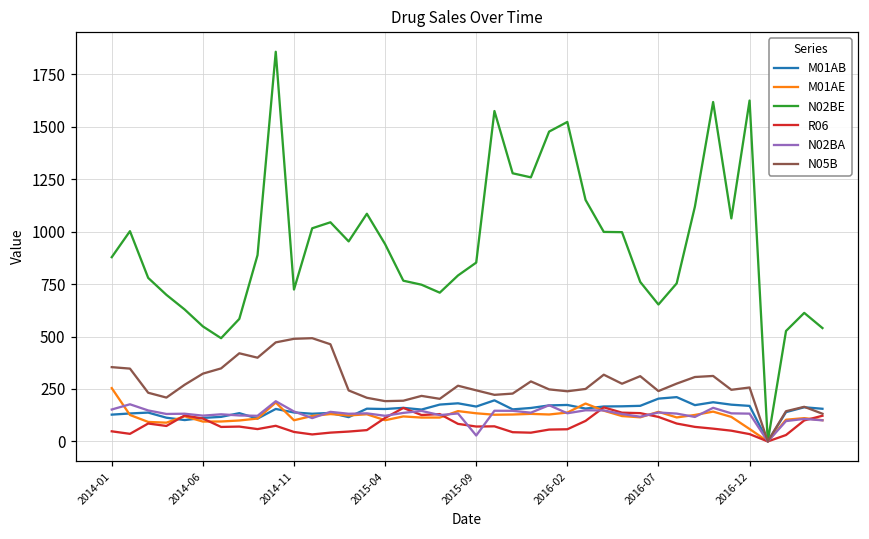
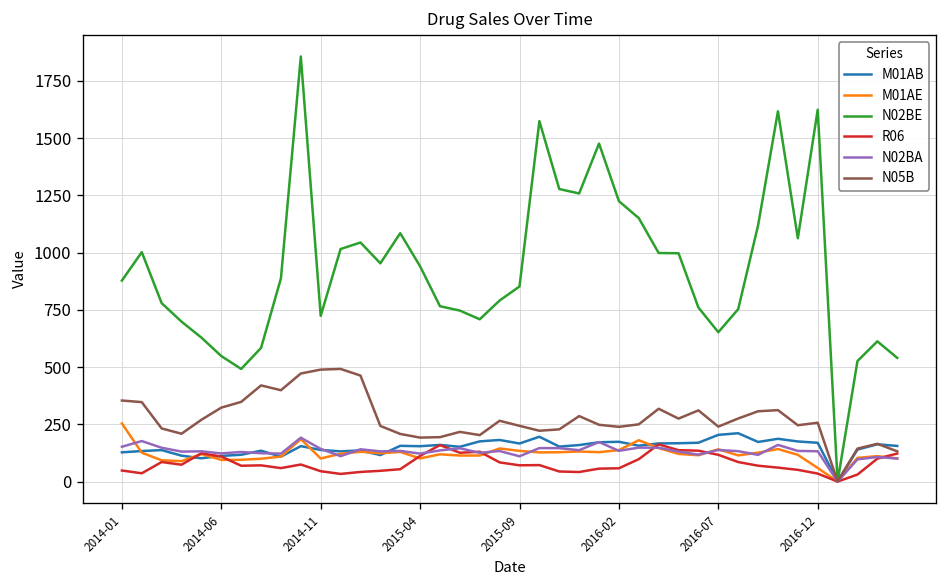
N02BA, 2015-09: 30 -> 110
N02BE, 2016-02: 1520 -> 1220
